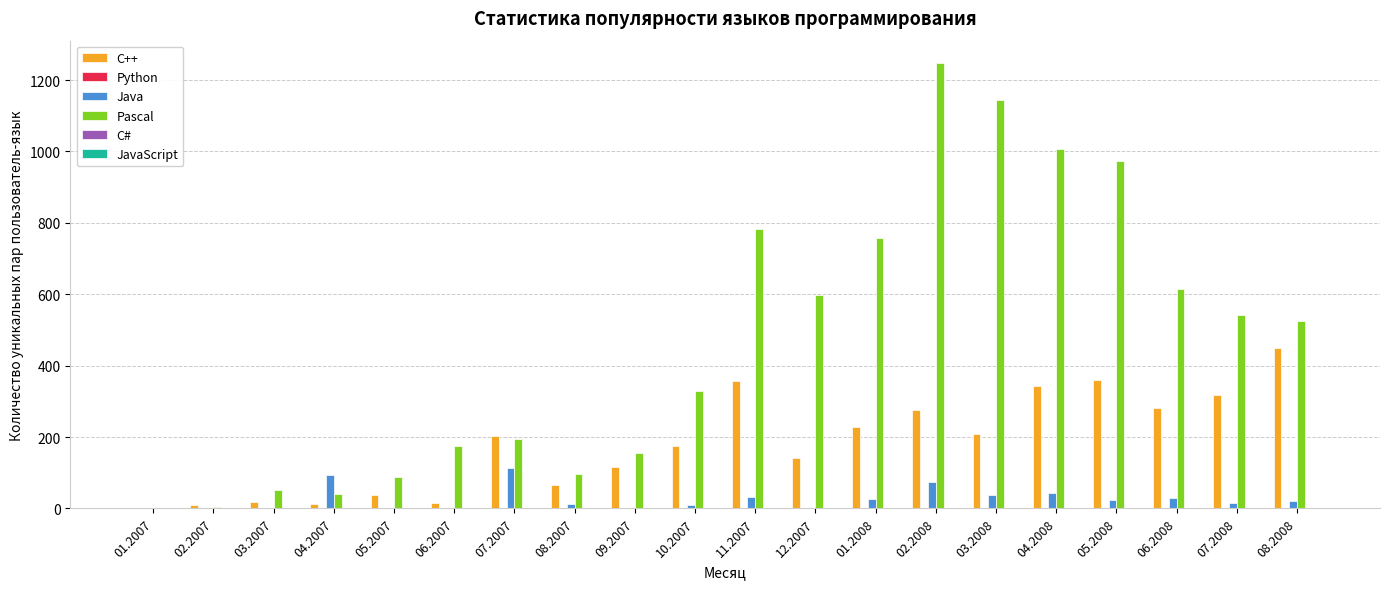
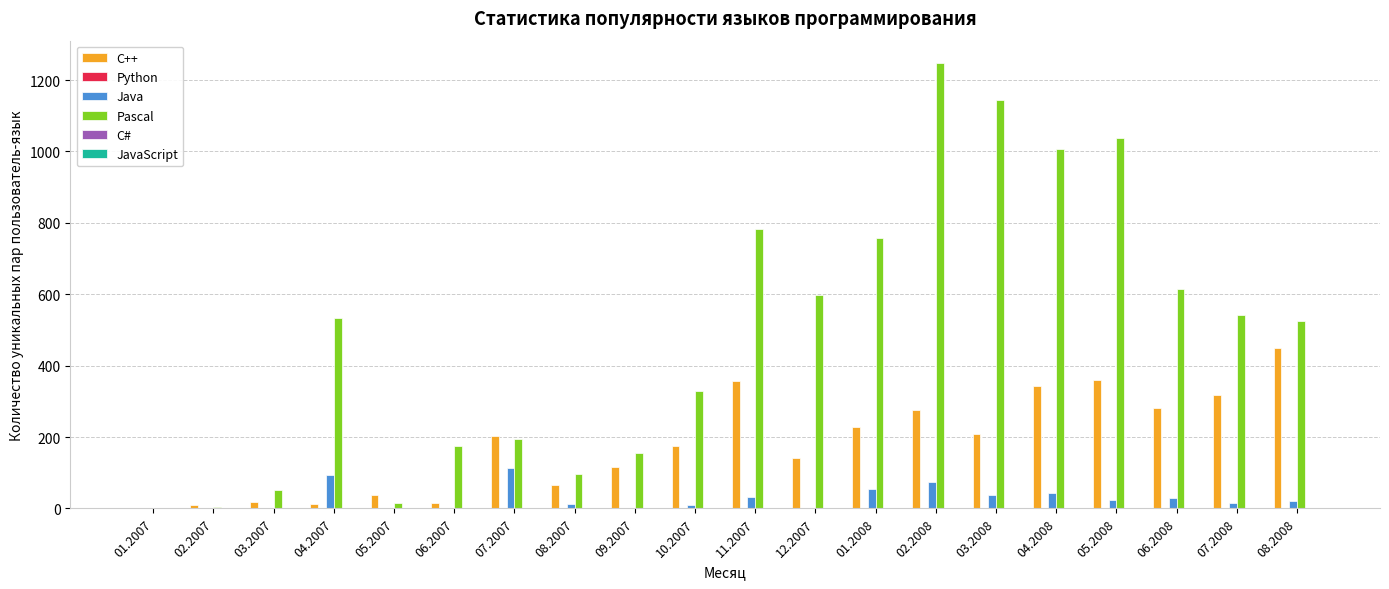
Pascal, 04.2007: 40 -> 530
Pascal, 05.2007: 90 -> 20
Java, 01.2008: 30 -> 60
Pascal, 05.2008: 970 -> 1040
